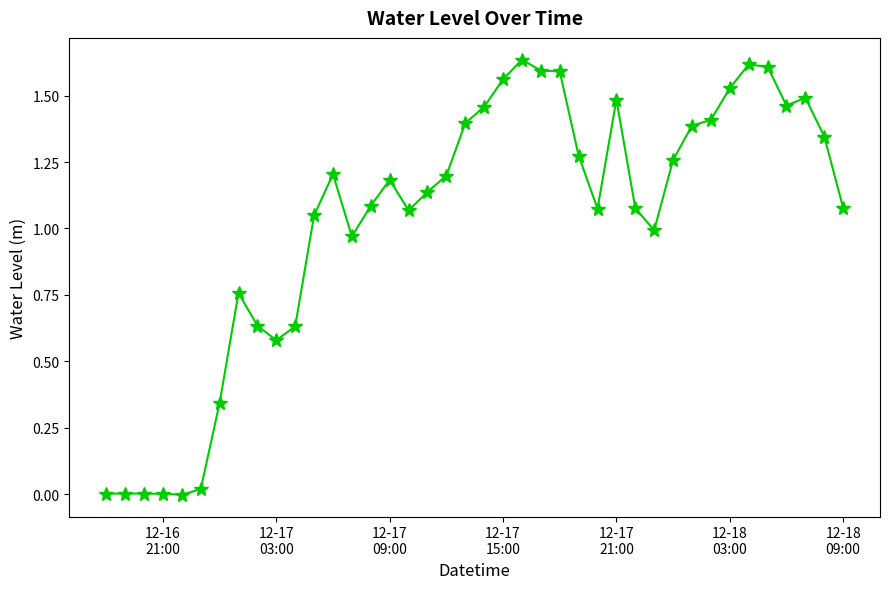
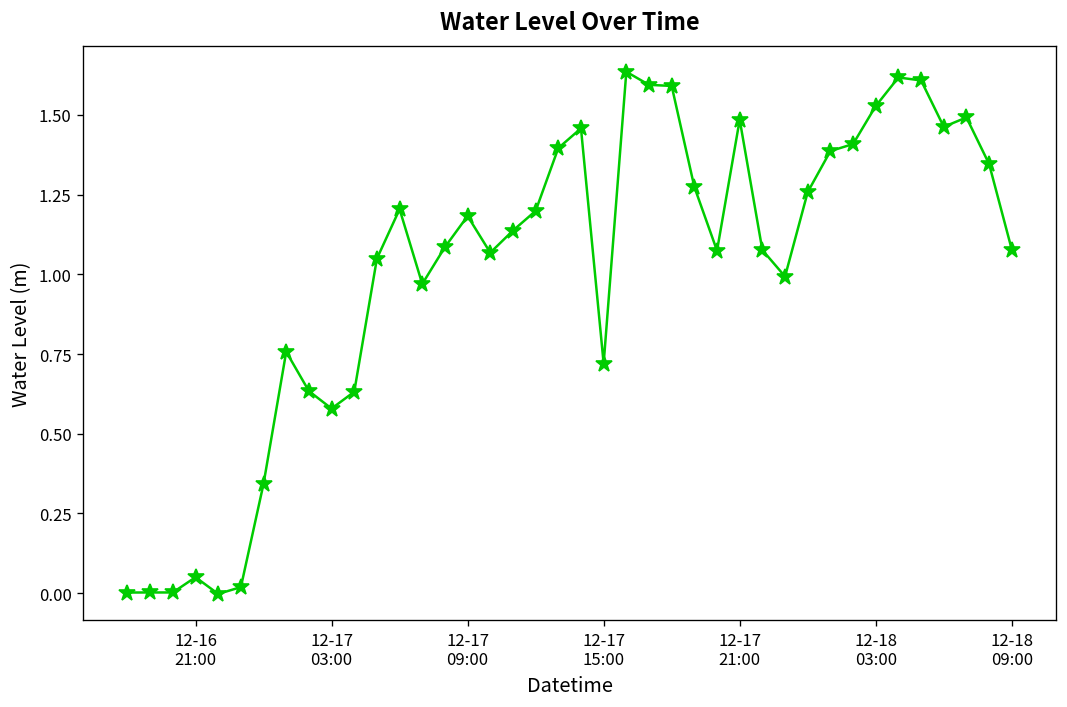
12-16 21:00: 0.00 -> 0.05
12-17 15:00: 1.56 -> 0.72
